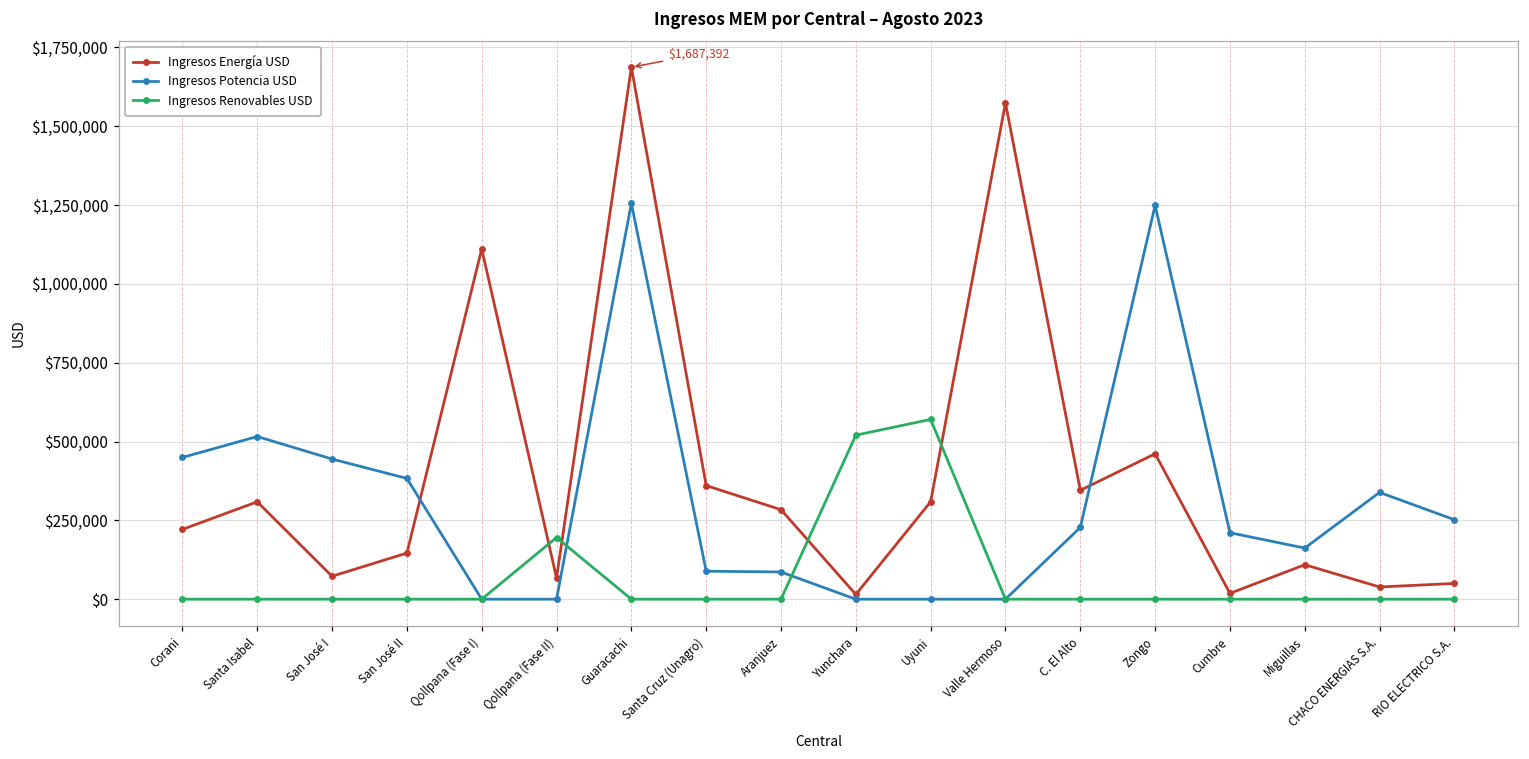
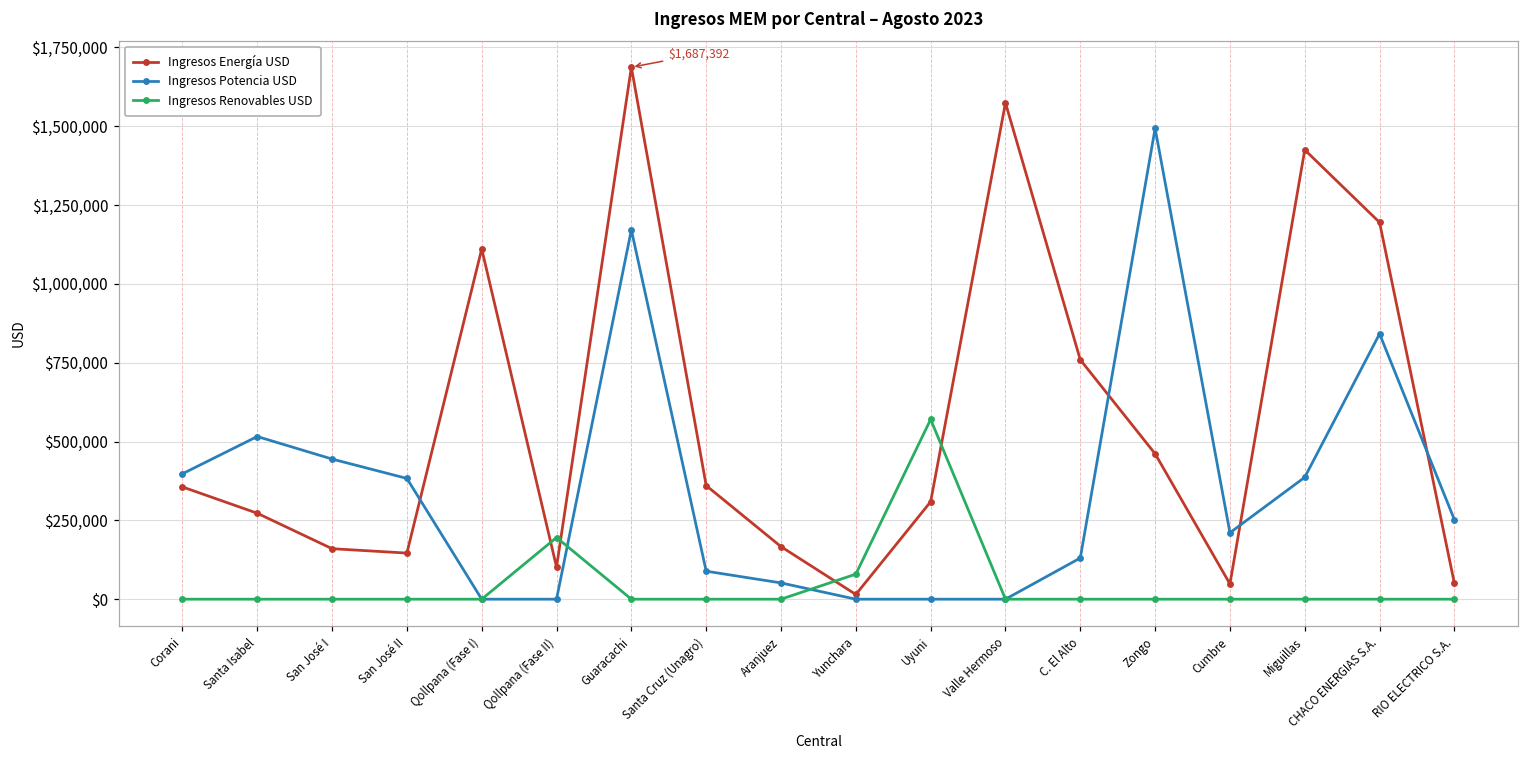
Ingresos Energía USD, Corani: $220,000 -> $360,000
Ingresos Potencia USD, Corani: $450,000 -> $400,000
Ingresos Energía USD, Santa Isabel: $310,000 -> $270,000
Ingresos Energía USD, San José I: $70,000 -> $160,000
Ingresos Energía USD, Qollpana (Fase II): $70,000 -> $100,000
Ingresos Potencia USD, Guaracachi: $1,260,000 -> $1,170,000
Ingresos Energía USD, Aranjuez: $280,000 -> $170,000
Ingresos Potencia USD, Aranjuez: $90,000 -> $50,000
Ingresos Renovables USD, Yunchara: $520,000 -> $80,000
Ingresos Energía USD, C. El Alto: $350,000 -> $760,000
Ingresos Potencia USD, C. El Alto: $230,000 -> $130,000
Ingresos Potencia USD, Zongo: $1,250,000 -> $1,490,000
Ingresos Energía USD, Cumbre: $20,000 -> $50,000
Ingresos Energía USD, Miguillas: $110,000 -> $1,430,000
Ingresos Potencia USD, Miguillas: $160,000 -> $390,000
Ingresos Energía USD, CHACO ENERGIAS S.A.: $40,000 -> $1,200,000
Ingresos Potencia USD, CHACO ENERGIAS S.A.: $340,000 -> $840,000
